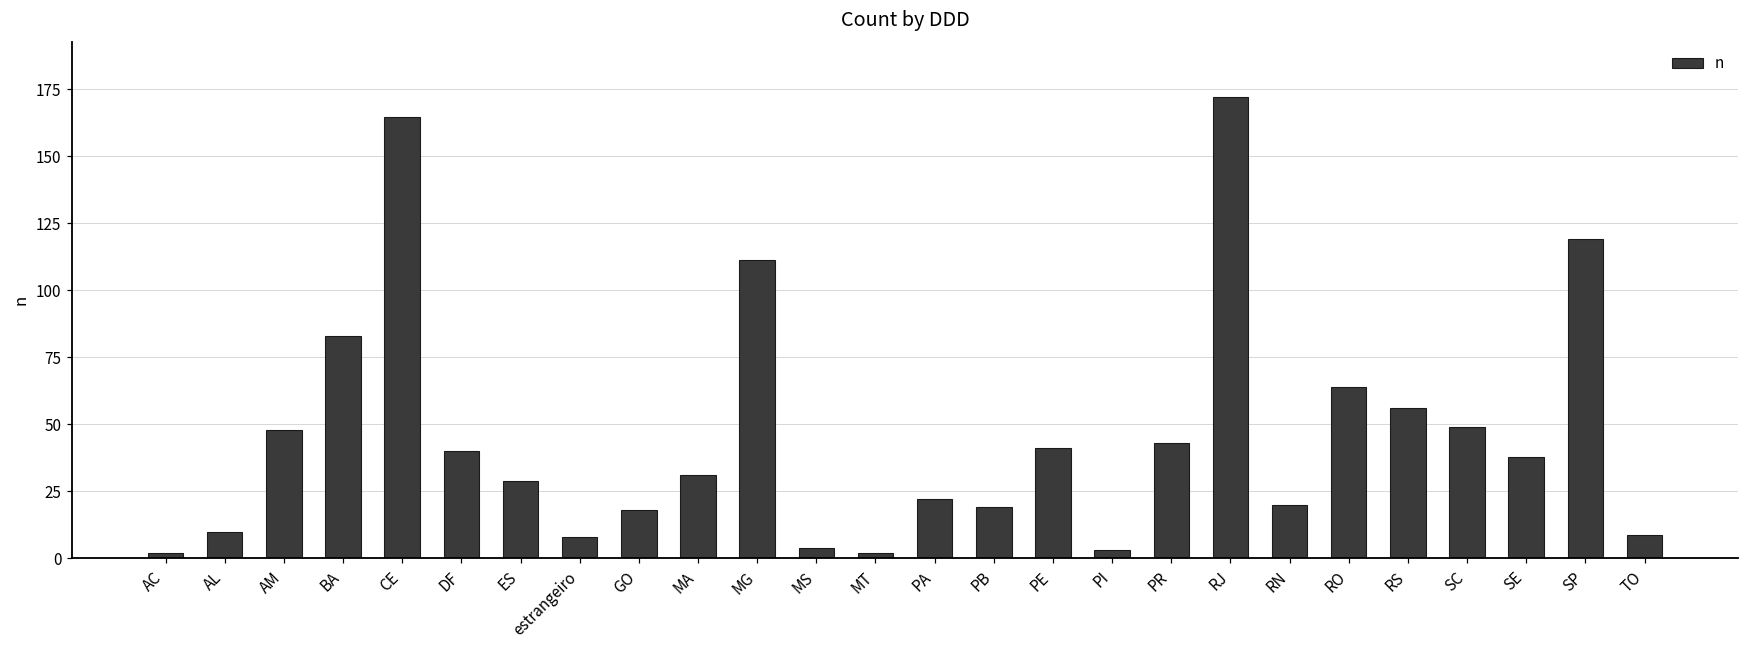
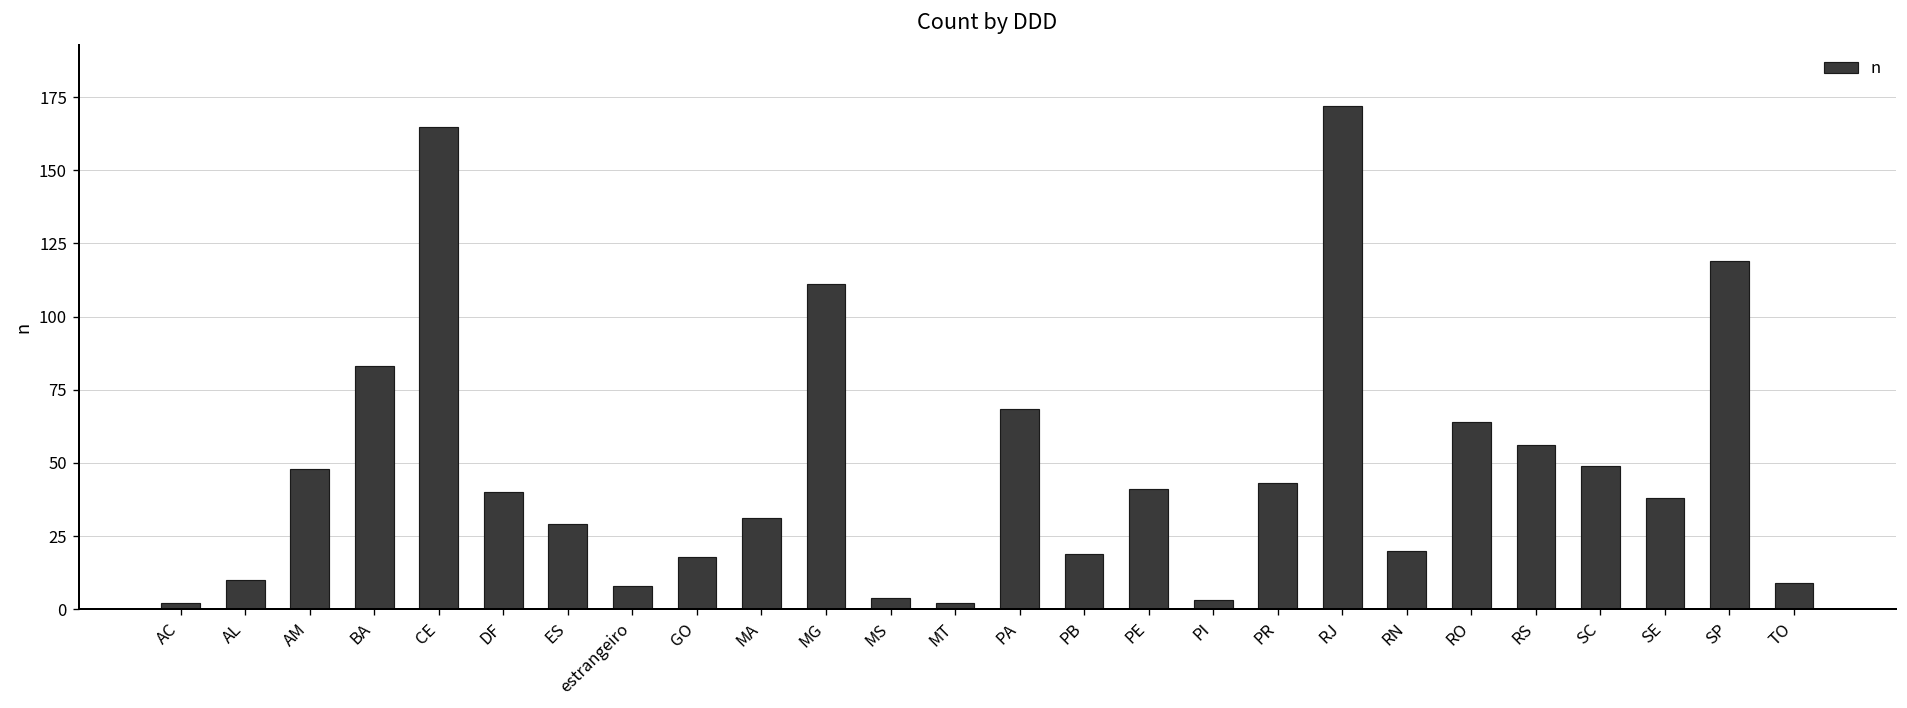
PA: 22 -> 68
